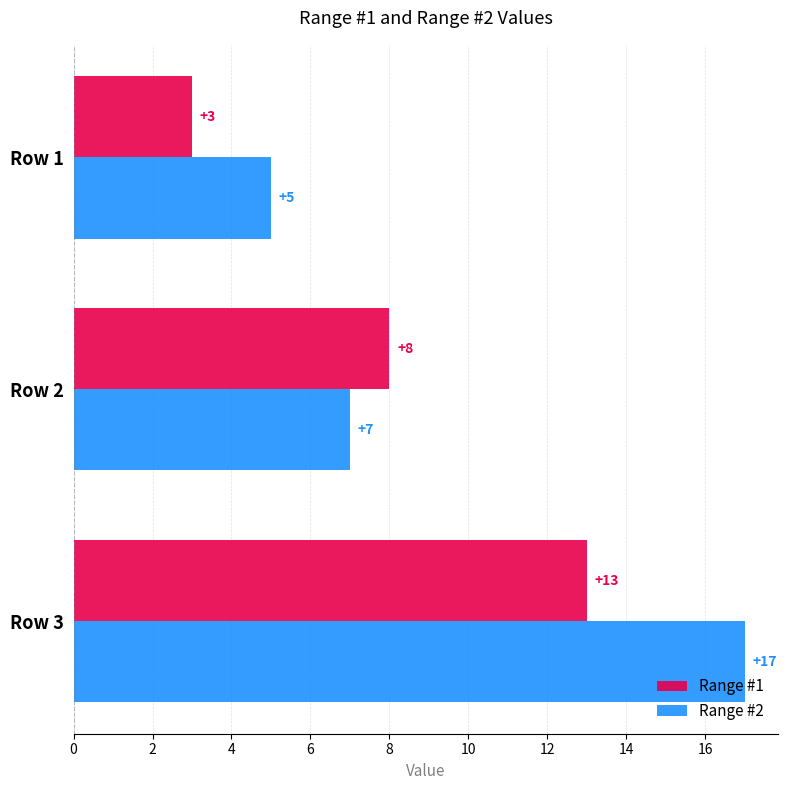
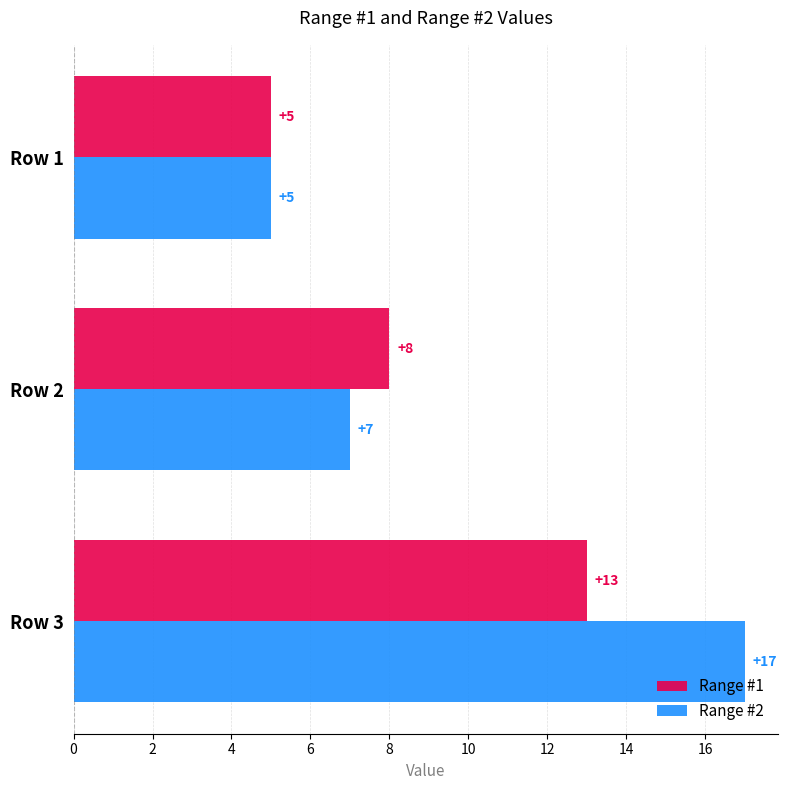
Range #1, Row 1: +3 -> +5
